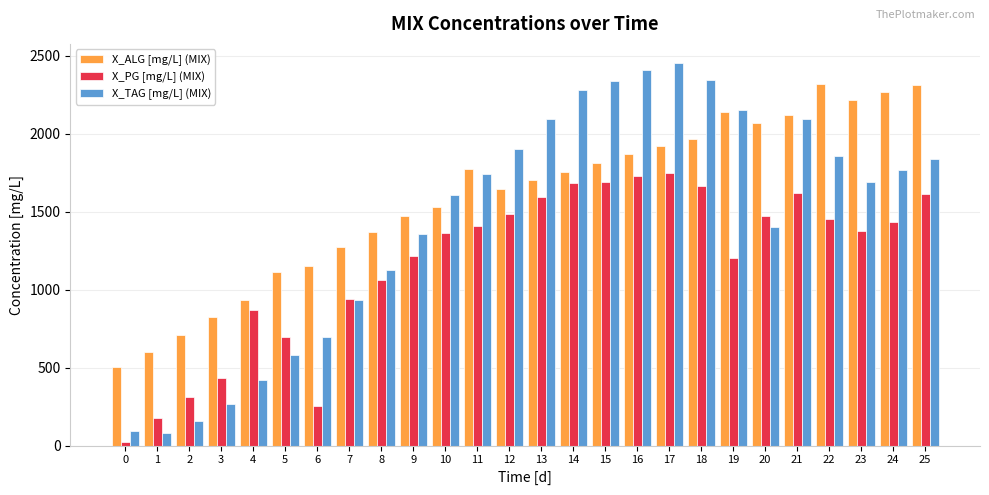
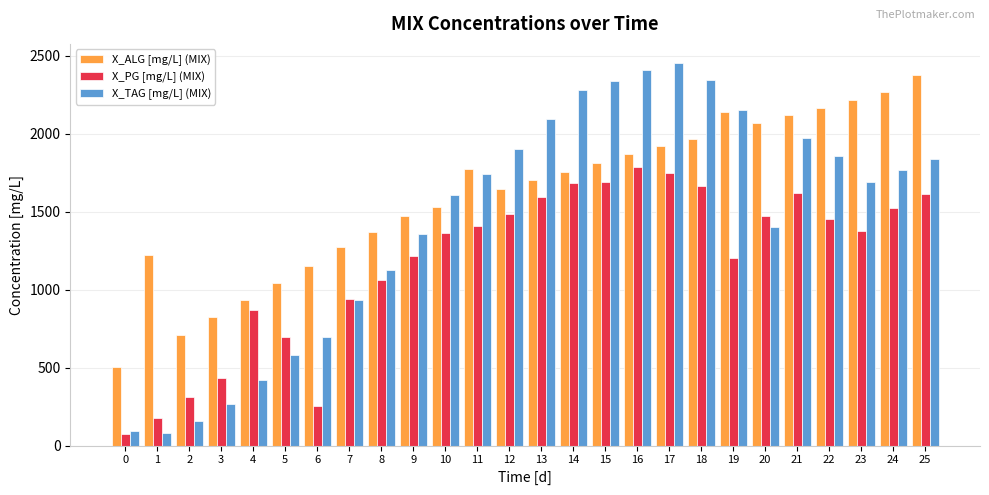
X_PG [mg/L] (MIX), 0: 20 -> 80
X_ALG [mg/L] (MIX), 1: 600 -> 1220
X_ALG [mg/L] (MIX), 5: 1110 -> 1040
X_PG [mg/L] (MIX), 16: 1730 -> 1790
X_TAG [mg/L] (MIX), 21: 2090 -> 1970
X_ALG [mg/L] (MIX), 22: 2320 -> 2160
X_PG [mg/L] (MIX), 24: 1440 -> 1520
X_ALG [mg/L] (MIX), 25: 2310 -> 2380
